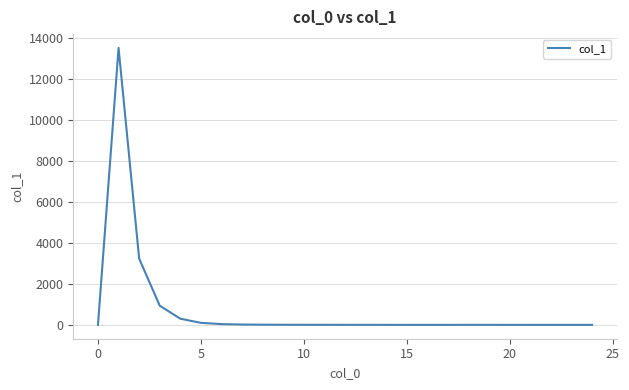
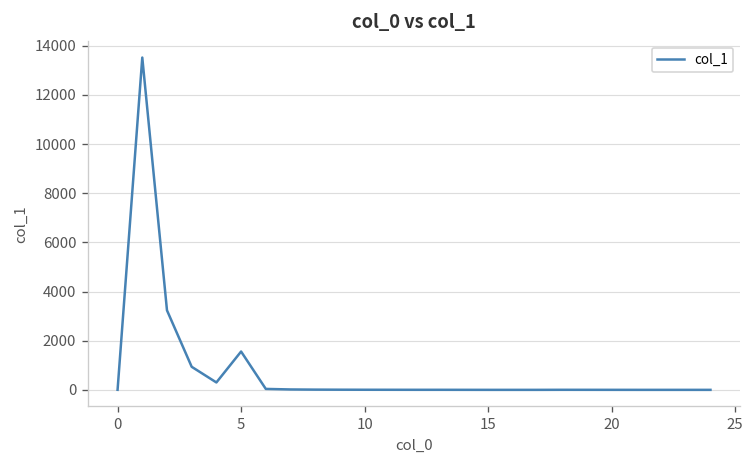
5: 100 -> 1600
